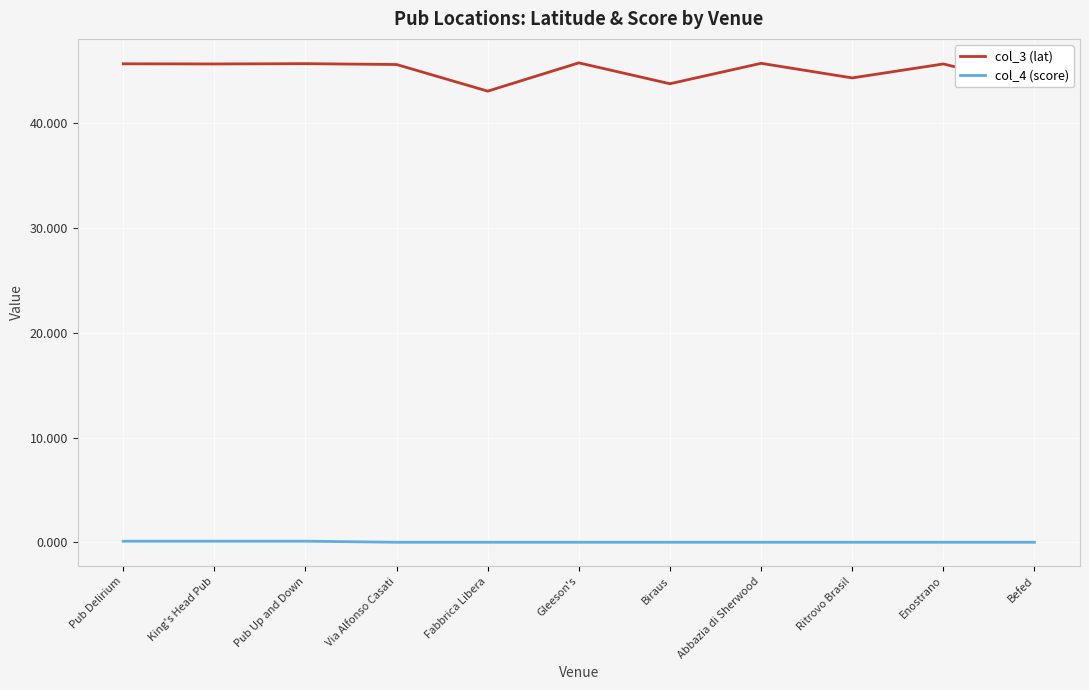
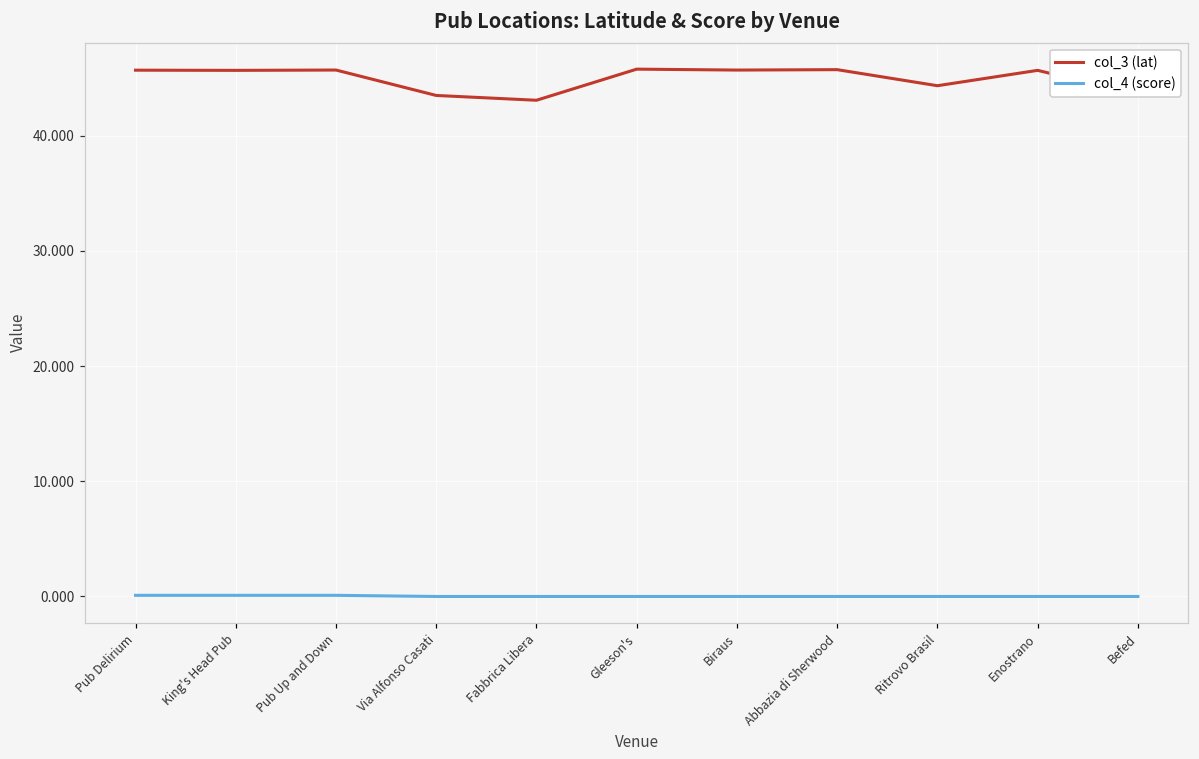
col_3 (lat), Via Alfonso Casati: 45.6 -> 43.5
col_3 (lat), Biraus: 43.8 -> 45.7
